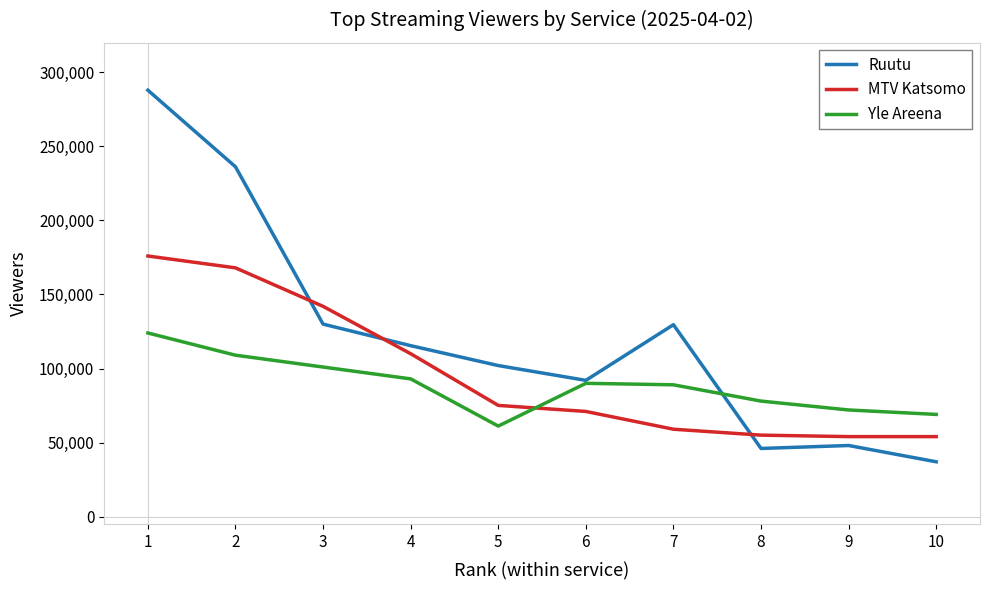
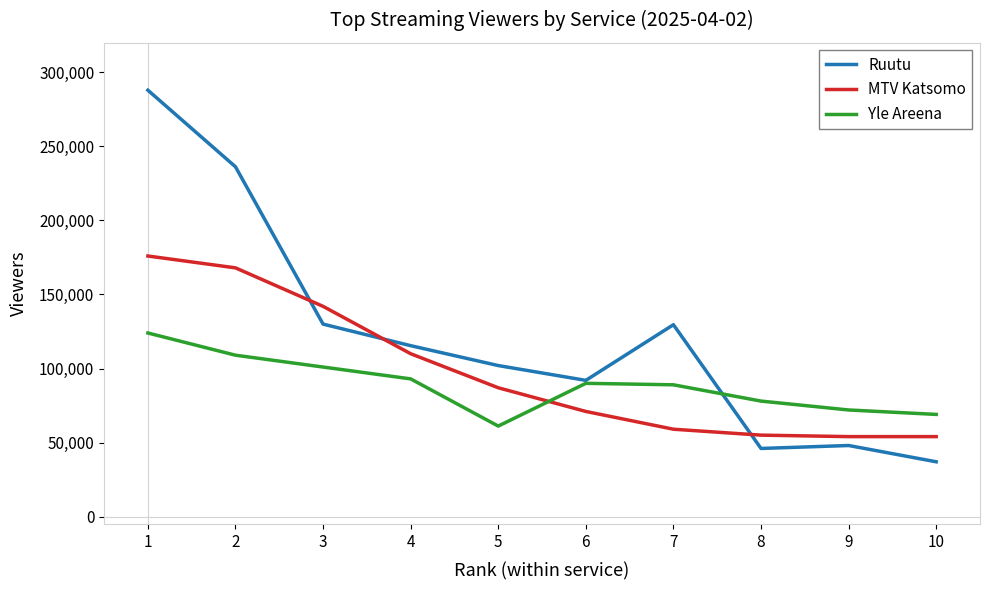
MTV Katsomo, 5: 75,000 -> 87,000
